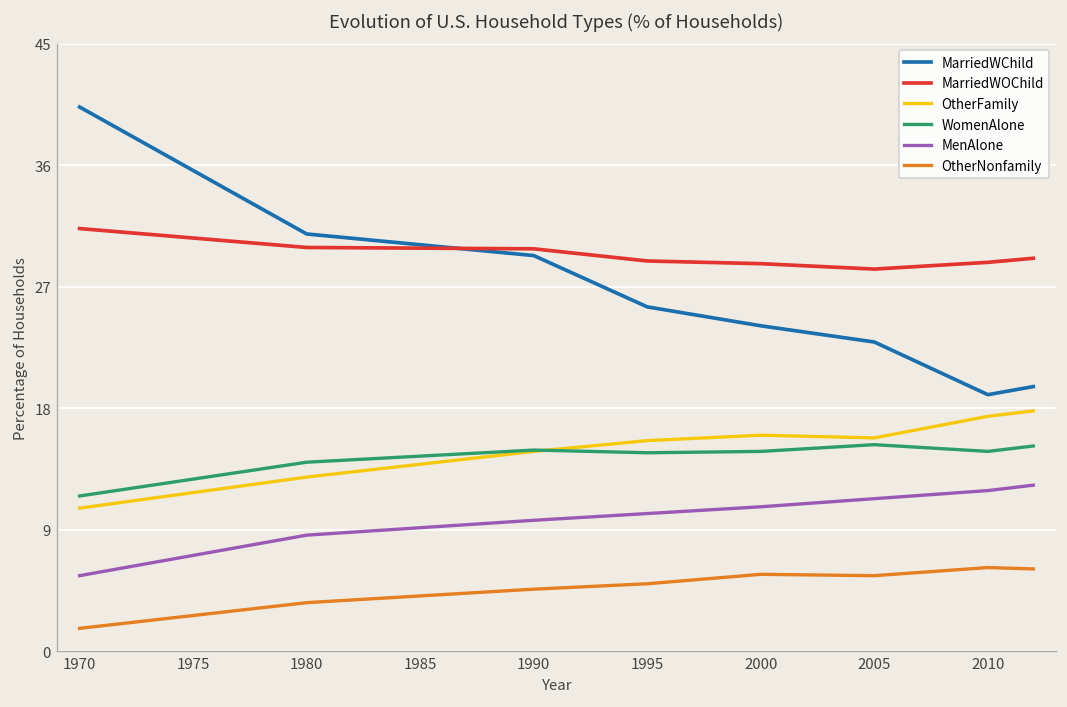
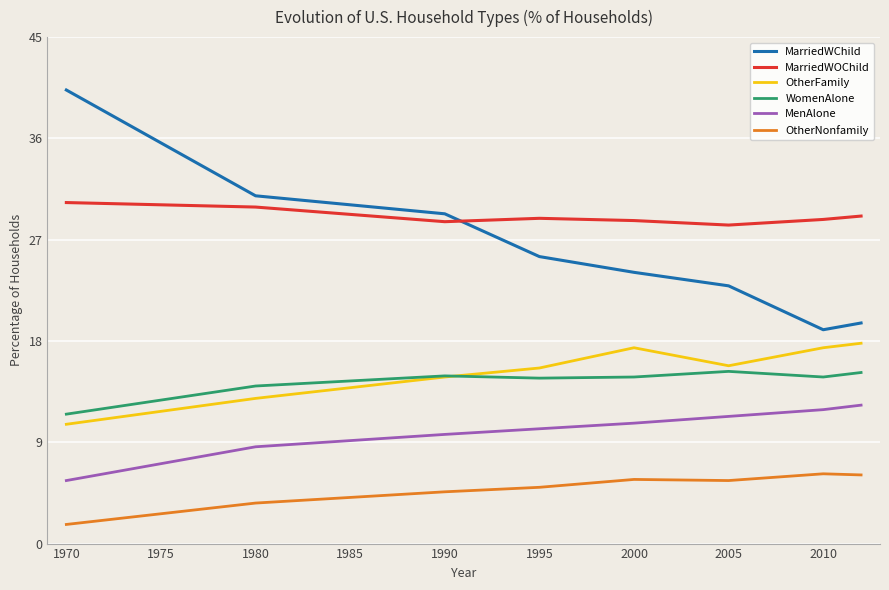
MarriedWOChild, 1970: 31.3 -> 30.3
MarriedWOChild, 1990: 29.8 -> 28.6
OtherFamily, 2000: 16.0 -> 17.4
